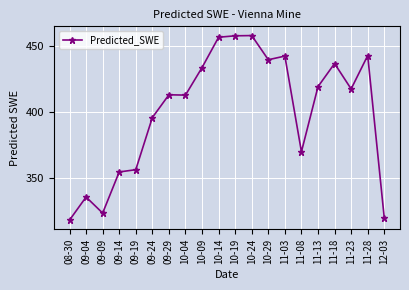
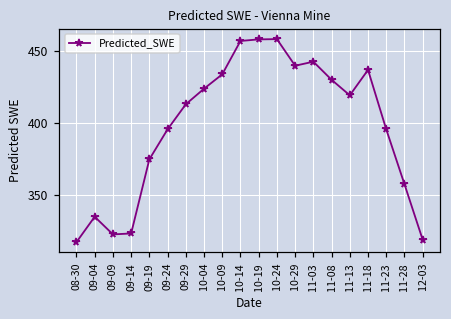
09-14: 354 -> 324
09-19: 356 -> 375
10-04: 413 -> 424
11-08: 370 -> 430
11-23: 418 -> 396
11-28: 443 -> 358
